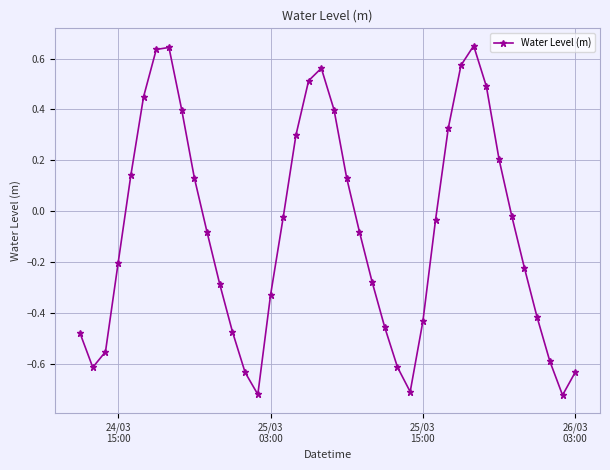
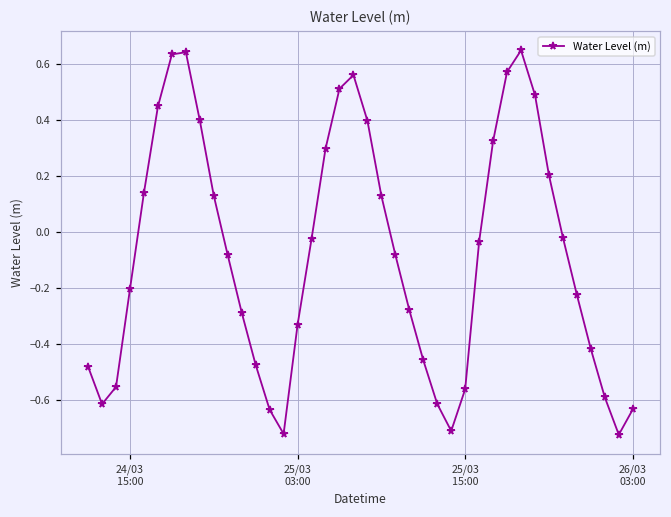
25/03 15:00: -0.43 -> -0.56
